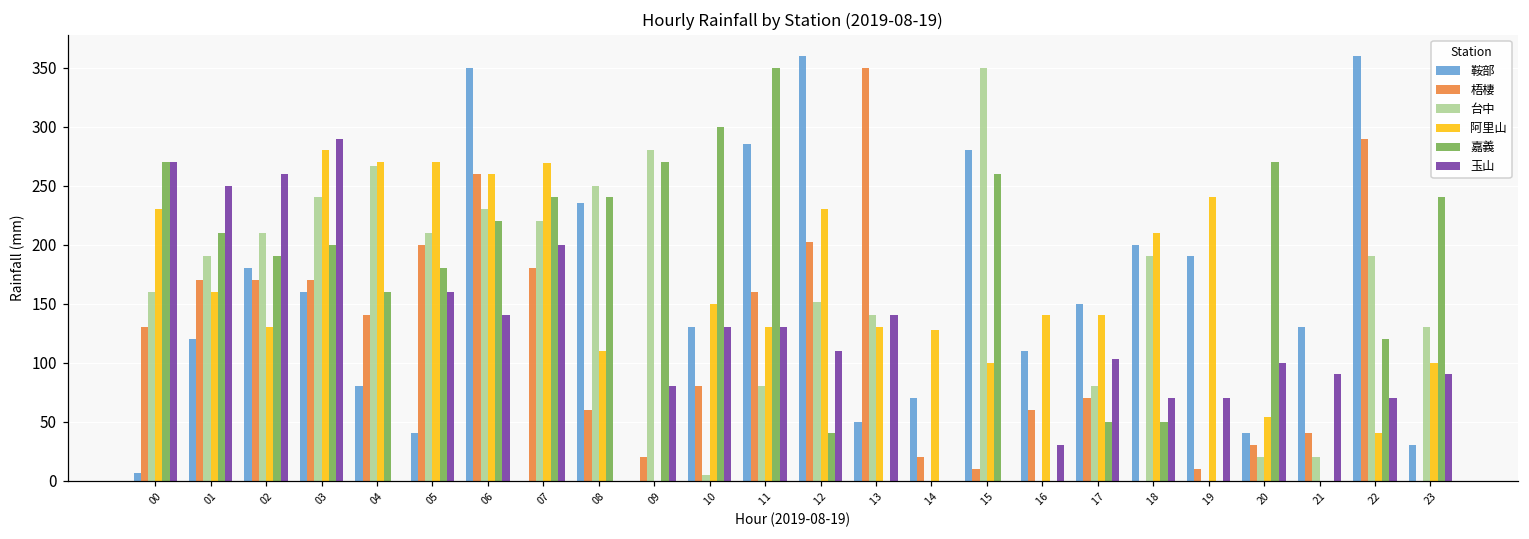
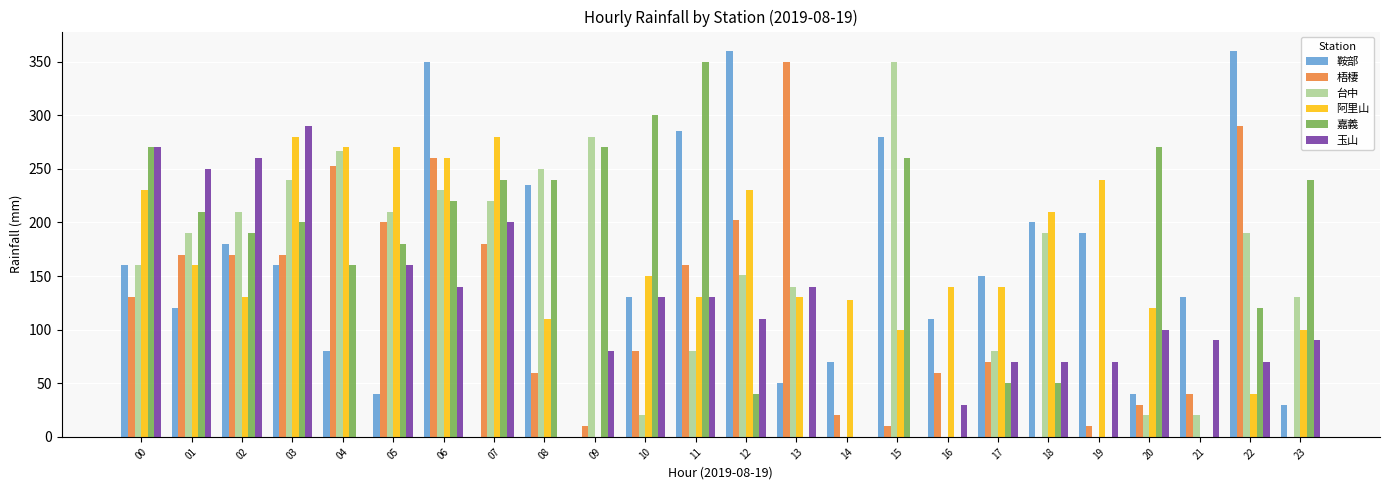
鞍部, 00: 6 -> 160
梧棲, 04: 140 -> 253
阿里山, 07: 269 -> 280
梧棲, 09: 20 -> 10
台中, 10: 5 -> 20
玉山, 17: 103 -> 70
阿里山, 20: 54 -> 120
